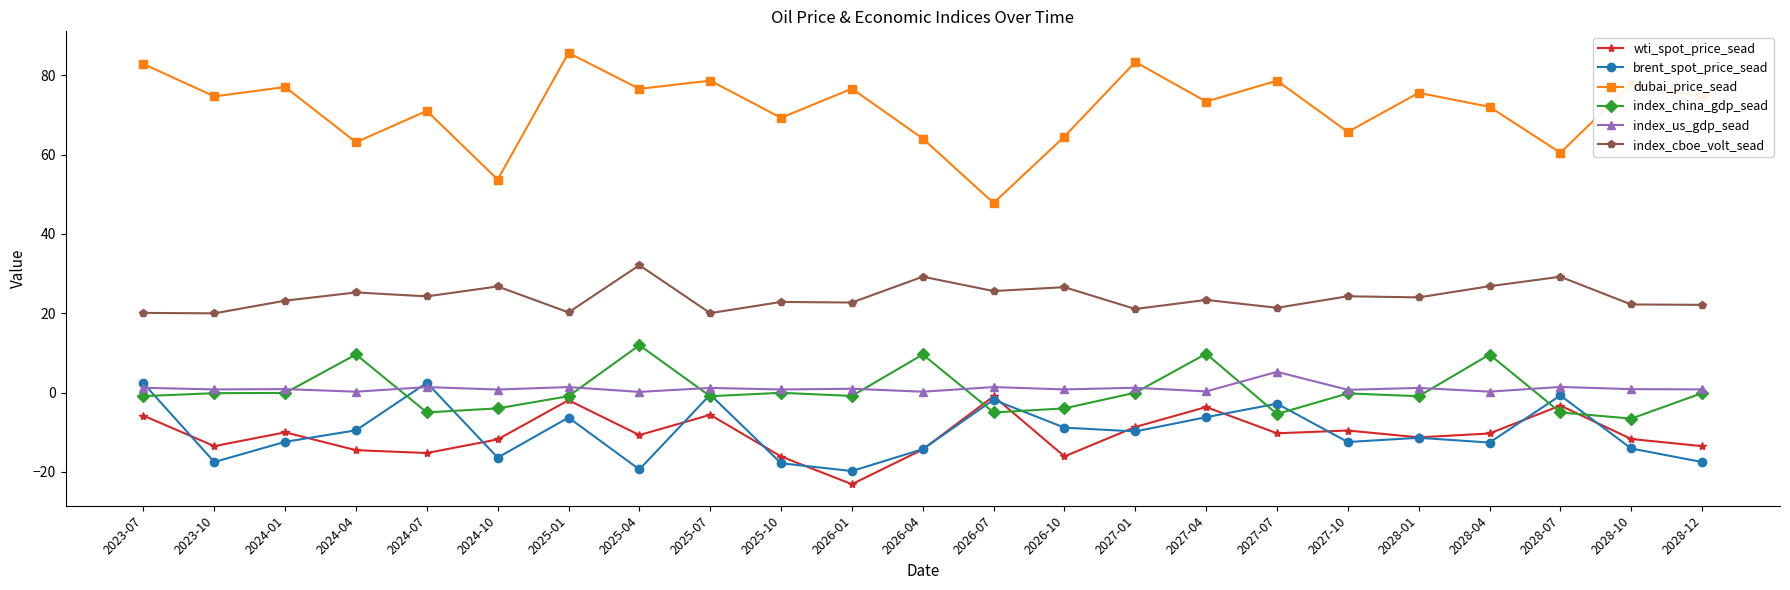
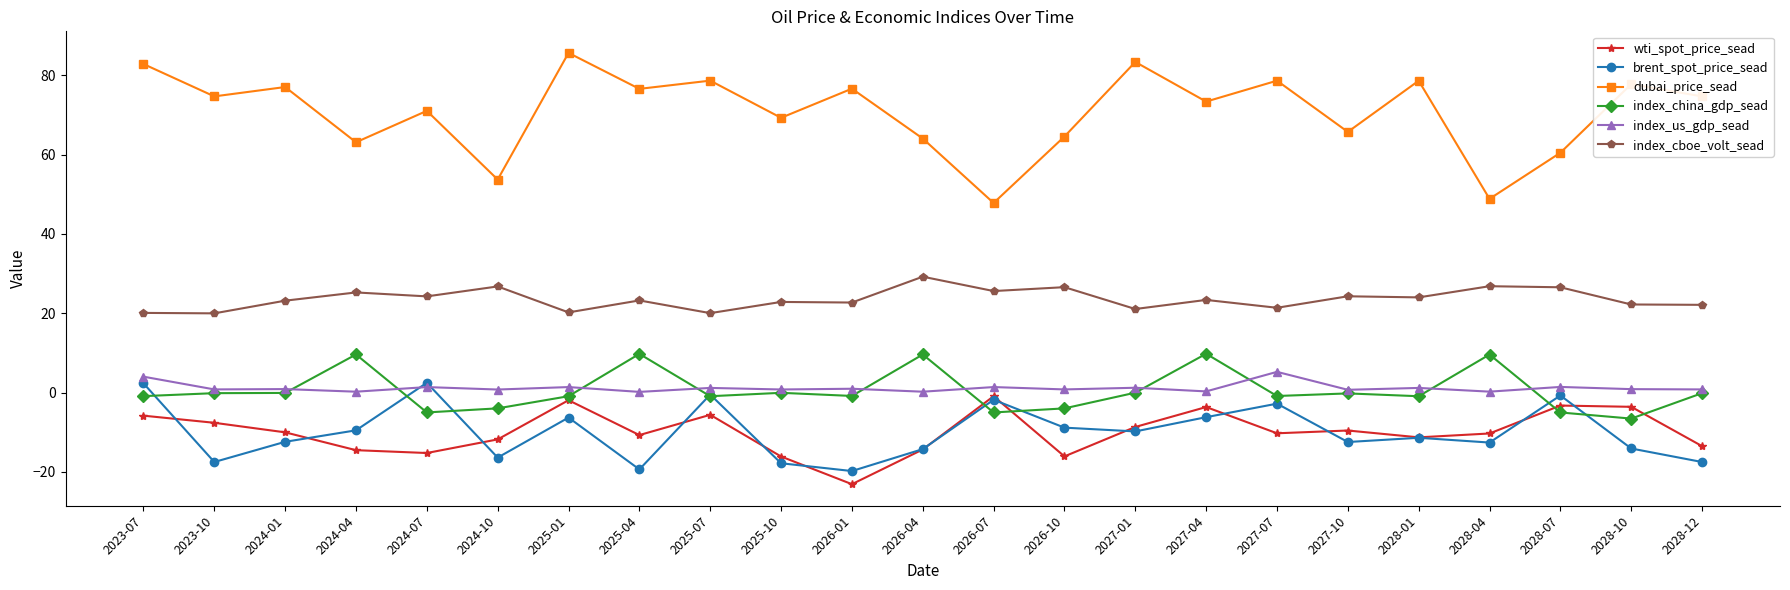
index_us_gdp_sead, 2023-07: 1 -> 4
wti_spot_price_sead, 2023-10: -14 -> -8
index_china_gdp_sead, 2025-04: 12 -> 10
index_cboe_volt_sead, 2025-04: 32 -> 23
index_china_gdp_sead, 2027-07: -5 -> -1
dubai_price_sead, 2028-01: 76 -> 79
dubai_price_sead, 2028-04: 72 -> 49
index_cboe_volt_sead, 2028-07: 29 -> 27
wti_spot_price_sead, 2028-10: -12 -> -4
